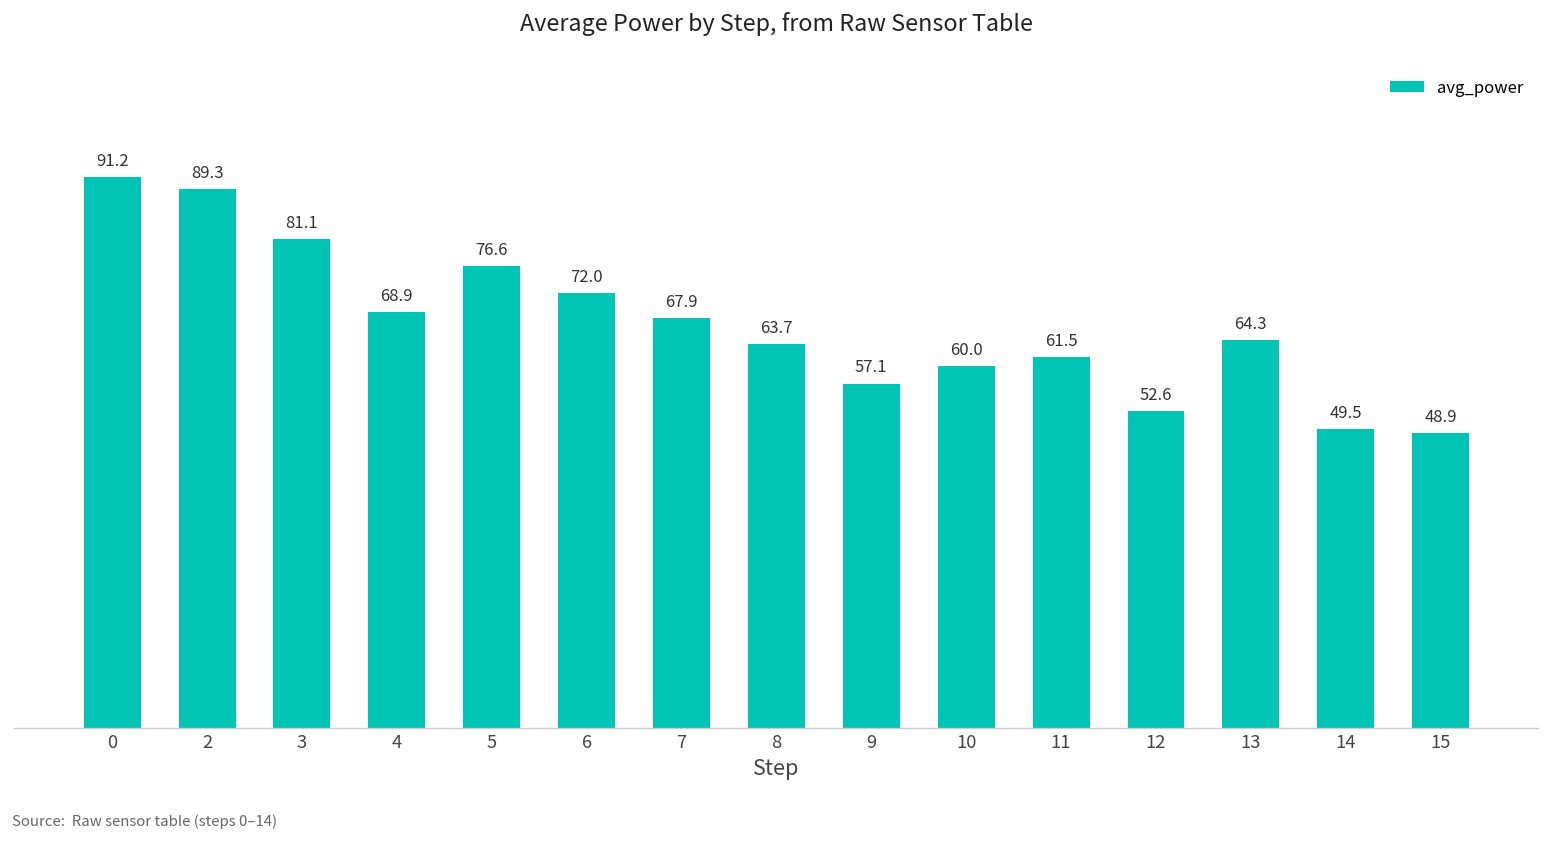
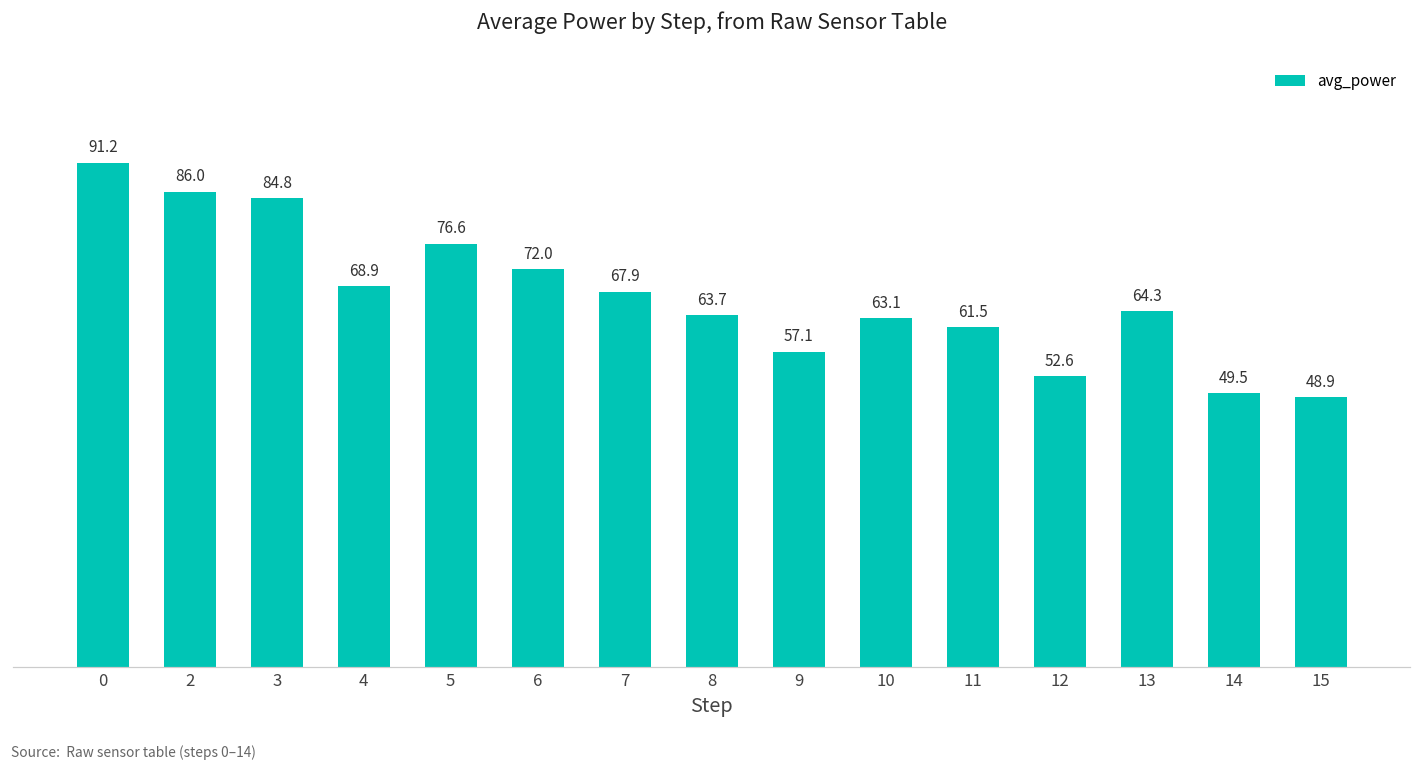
2: 89.3 -> 86.0
3: 81.1 -> 84.8
10: 60.0 -> 63.1
